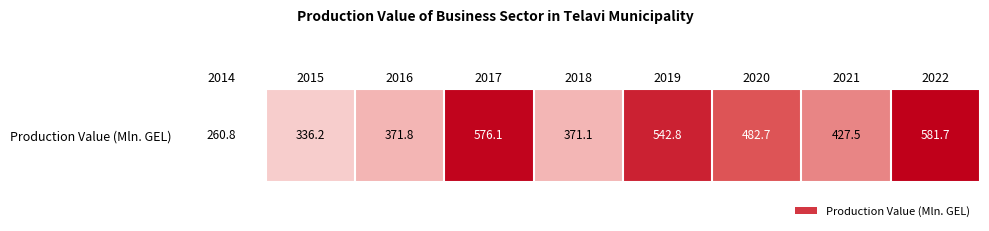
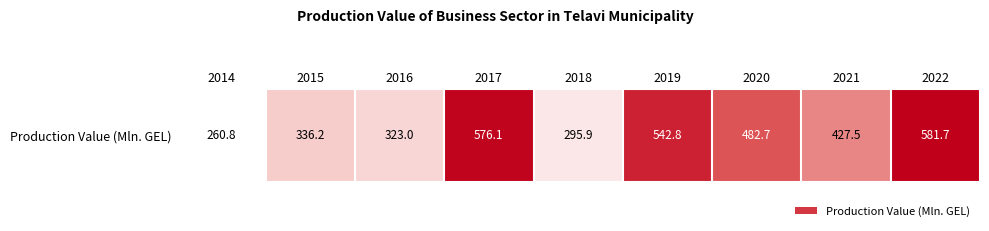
Production Value (Mln. GEL), 2016: 371.8 -> 323.0
Production Value (Mln. GEL), 2018: 371.1 -> 295.9
